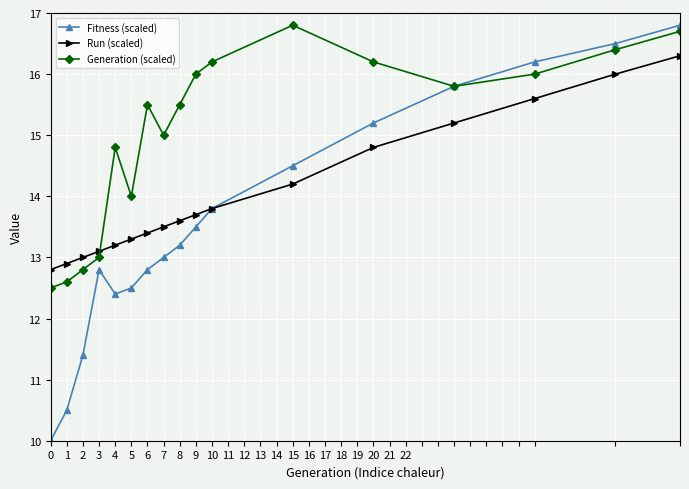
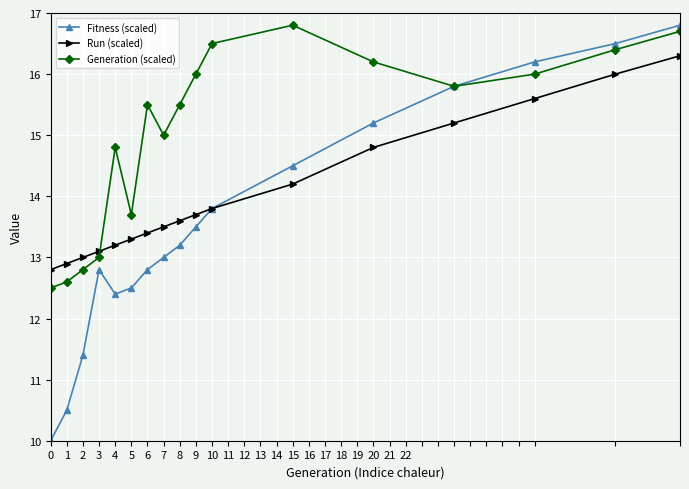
Generation (scaled), 5: 14.0 -> 13.7
Generation (scaled), 10: 16.2 -> 16.5
